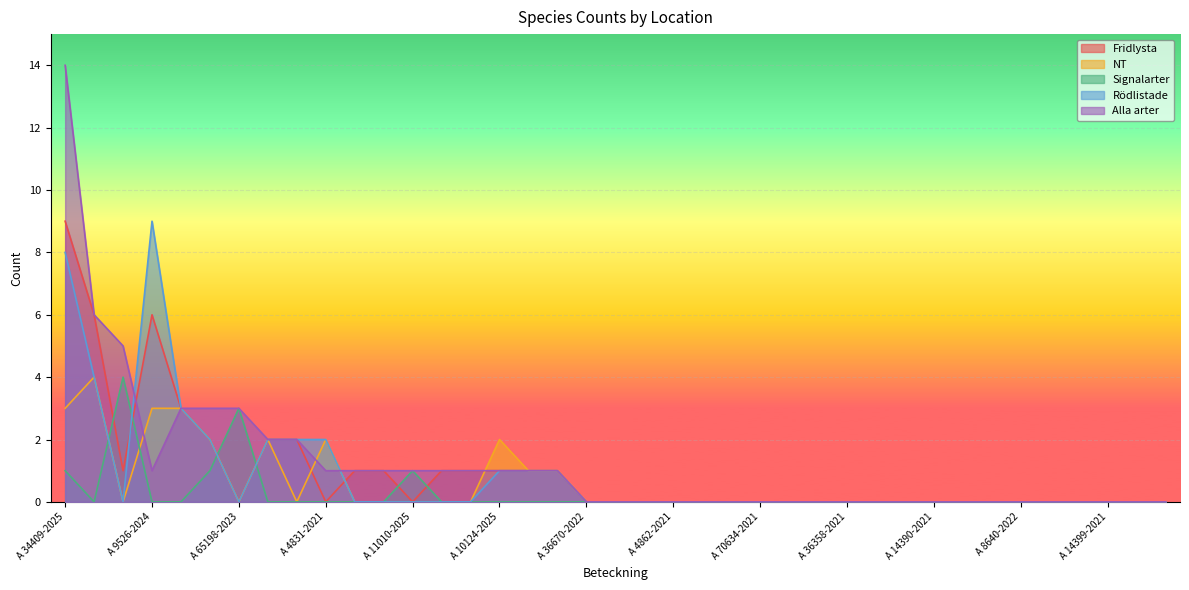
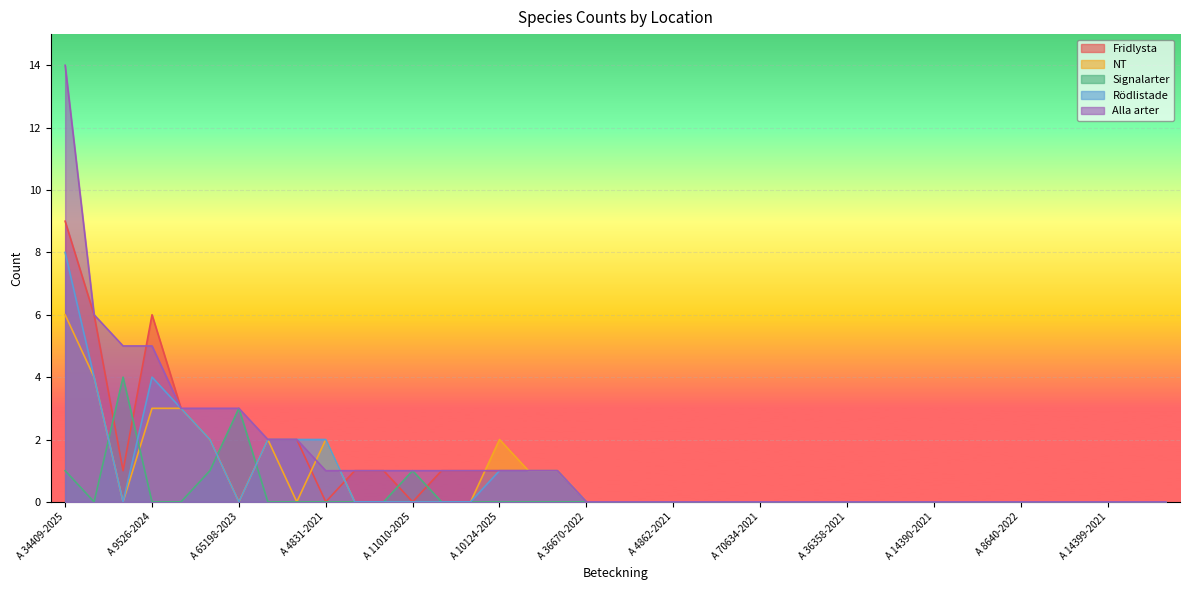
NT, A 34409-2025: 3 -> 6
Rödlistade, A 9526-2024: 9 -> 4
Alla arter, A 9526-2024: 1 -> 5
